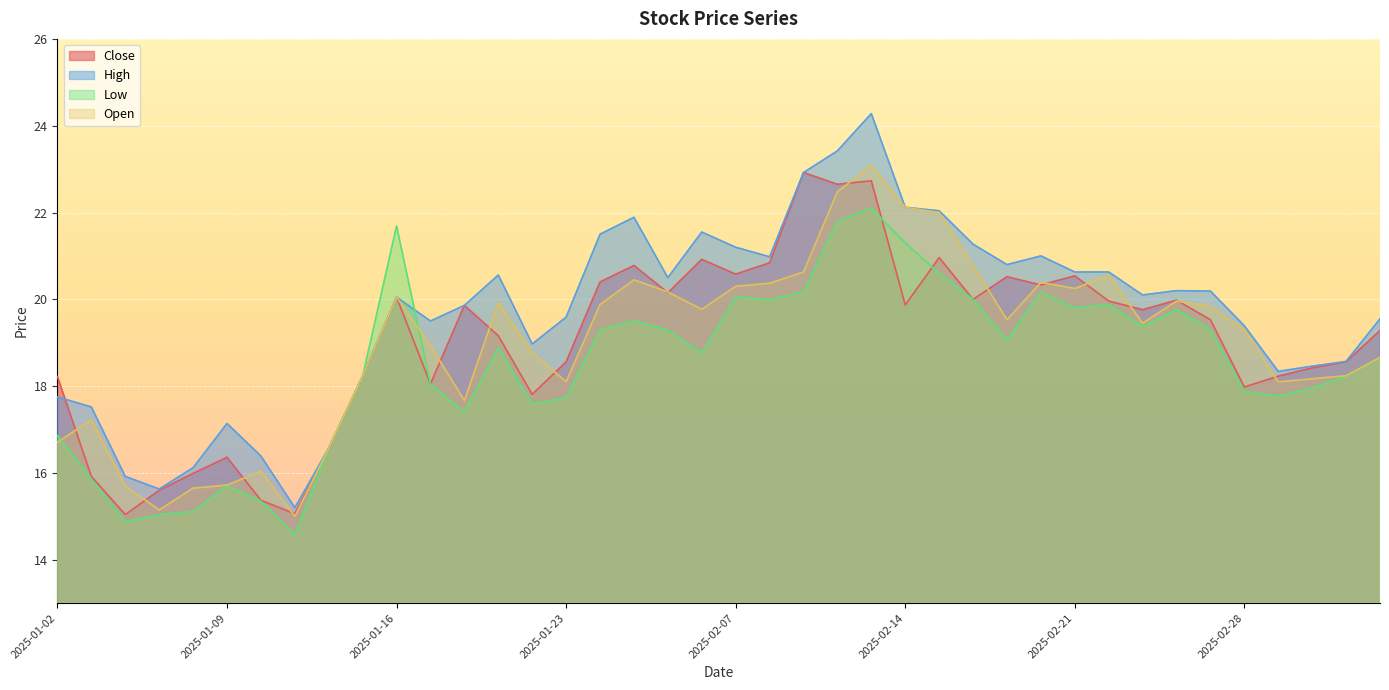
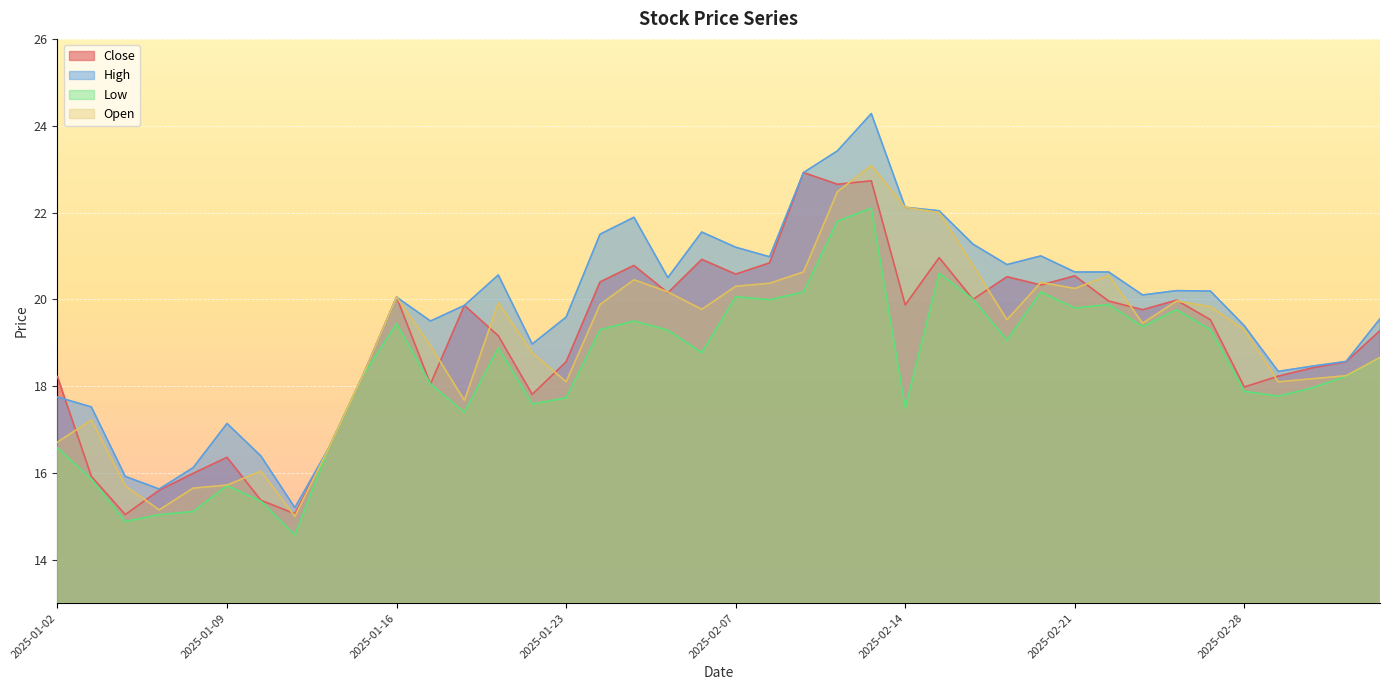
Low, 2025-01-02: 16.9 -> 16.6
Low, 2025-01-16: 21.7 -> 19.4
Low, 2025-02-14: 21.3 -> 17.5
